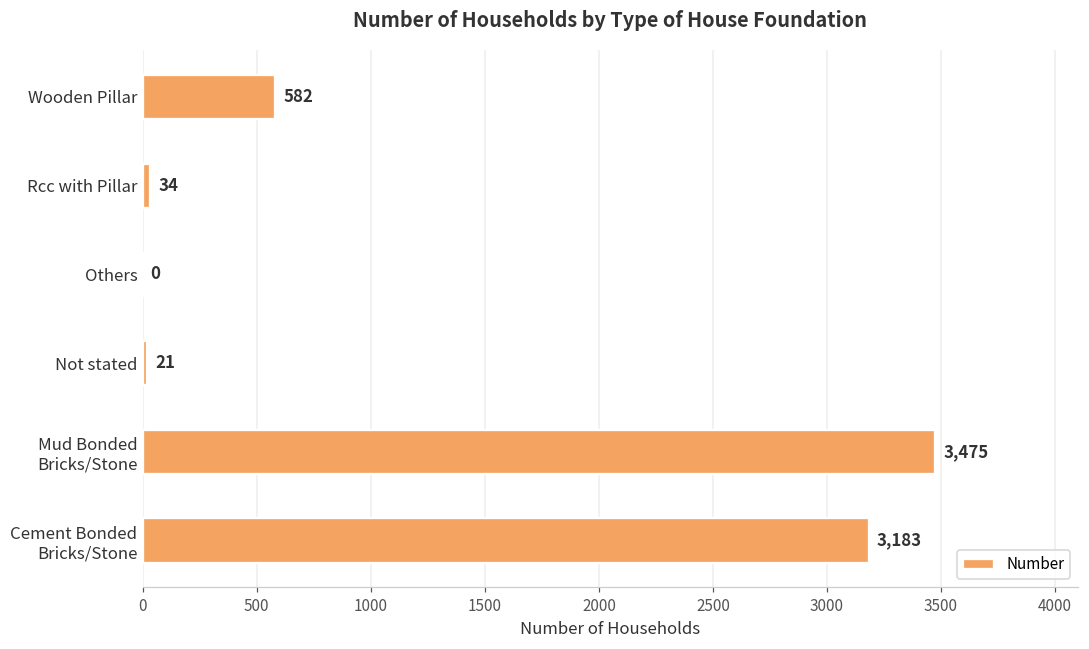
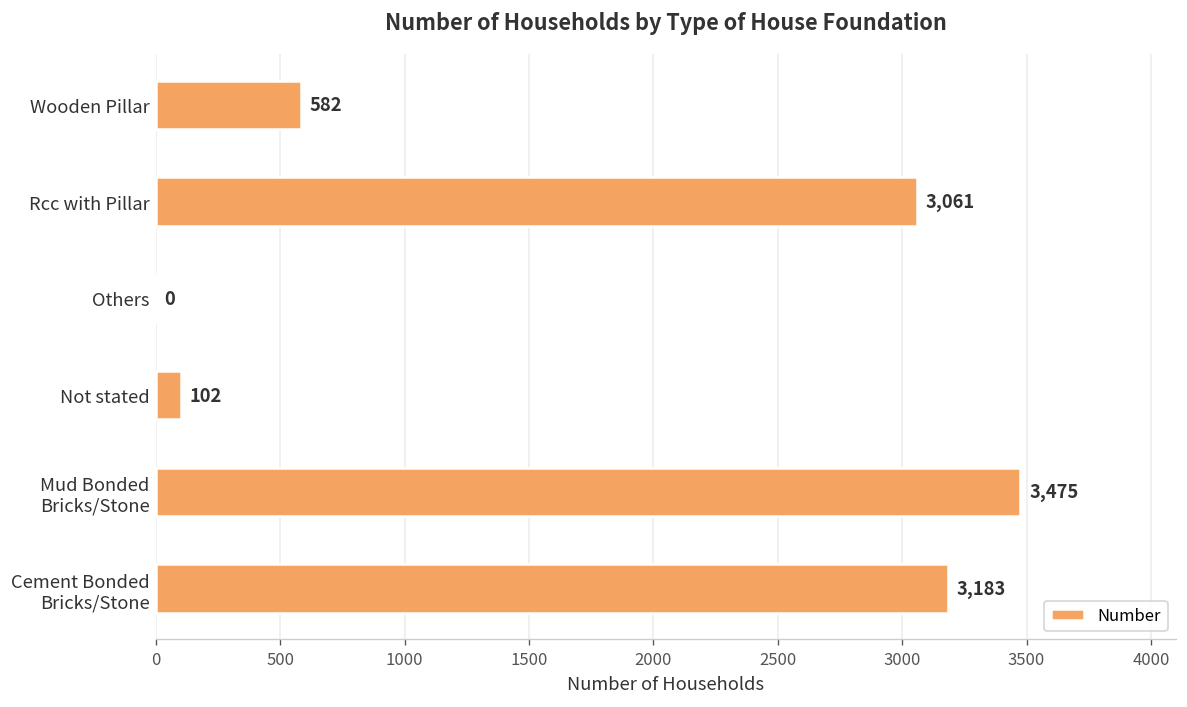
Rcc with Pillar: 34 -> 3,061
Not stated: 21 -> 102
